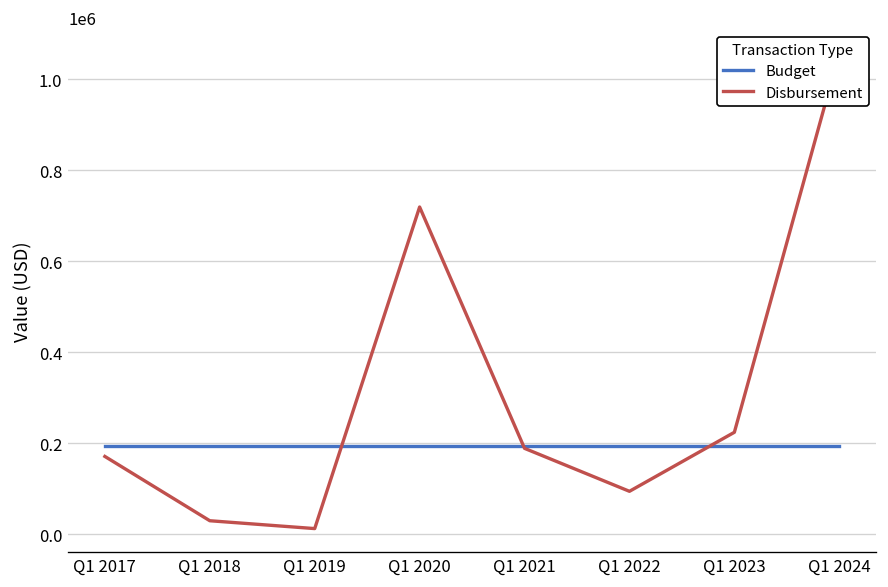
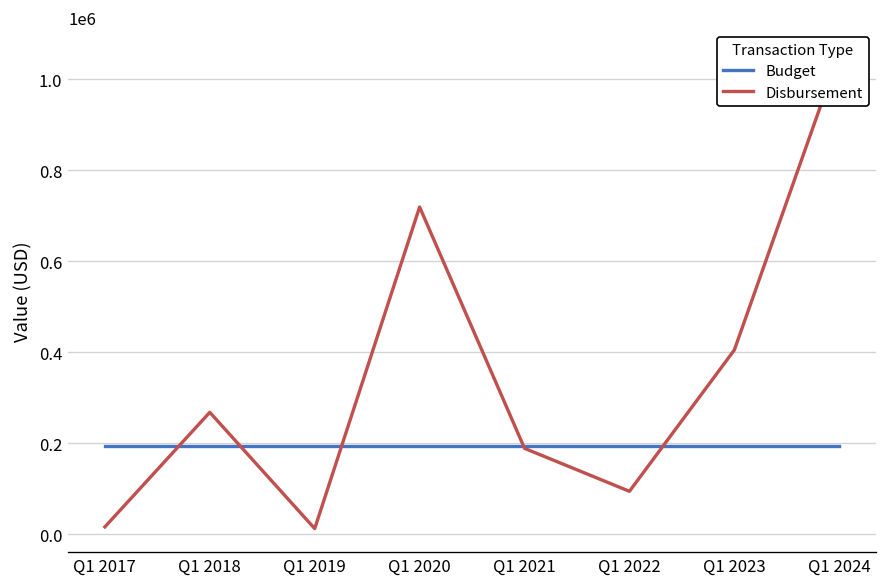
Disbursement, Q1 2017: 170000 -> 20000
Disbursement, Q1 2018: 30000 -> 270000
Disbursement, Q1 2023: 220000 -> 410000
